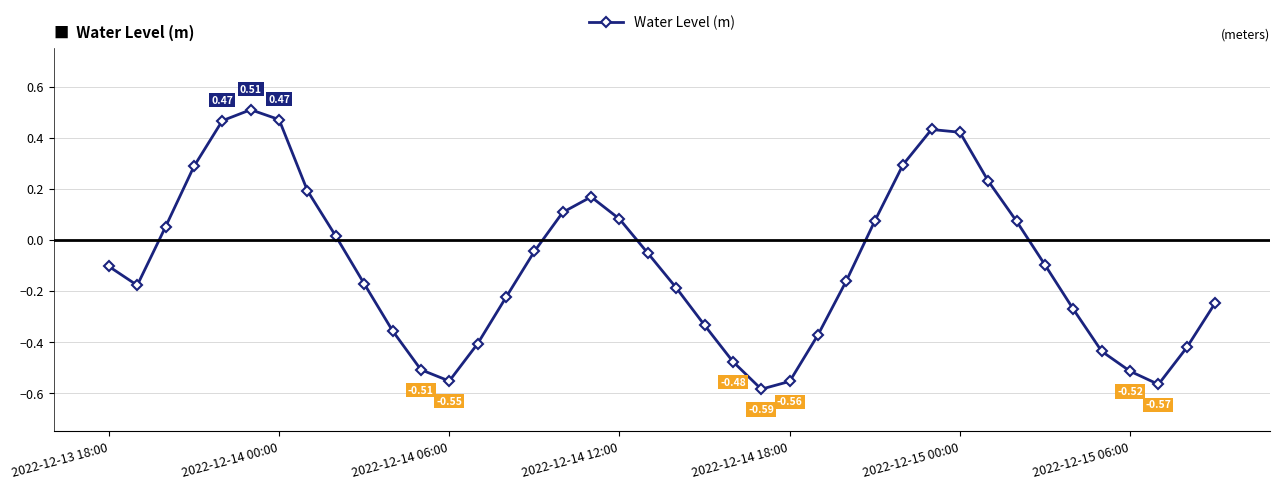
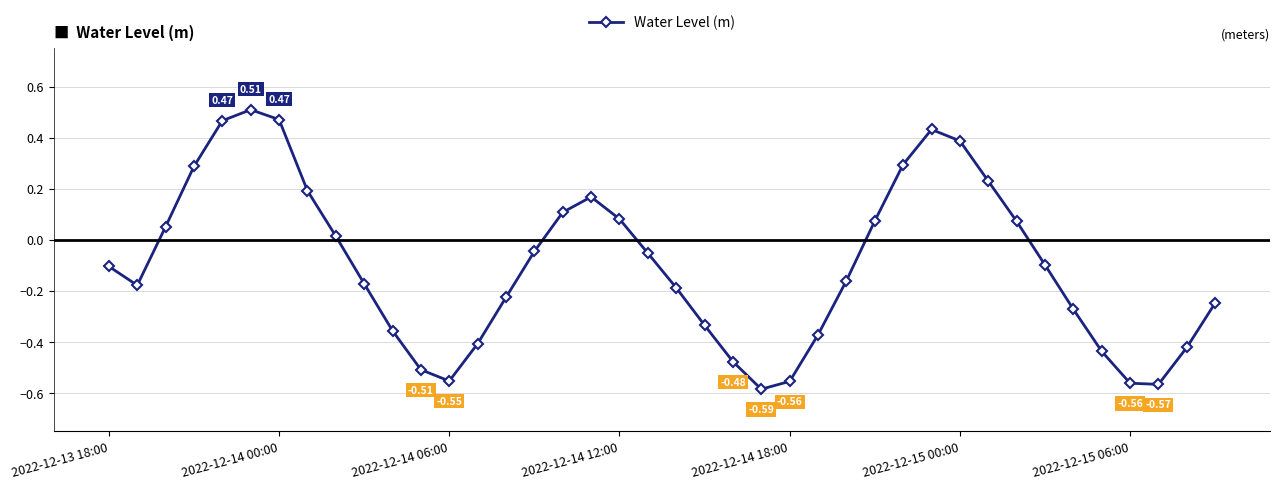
2022-12-15 00:00: 0.42 -> 0.39
2022-12-15 06:00: -0.52 -> -0.56
